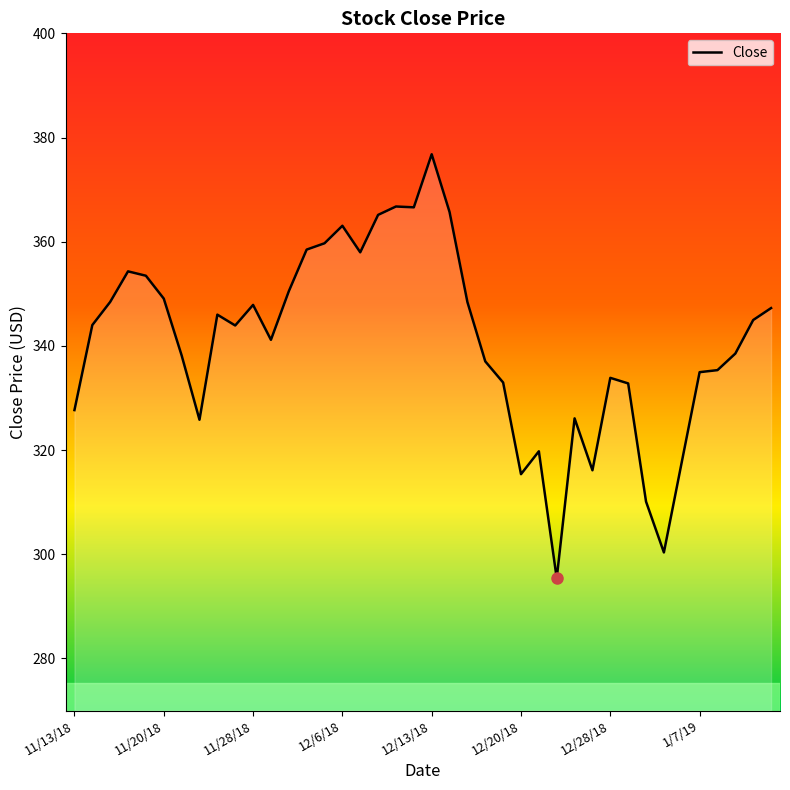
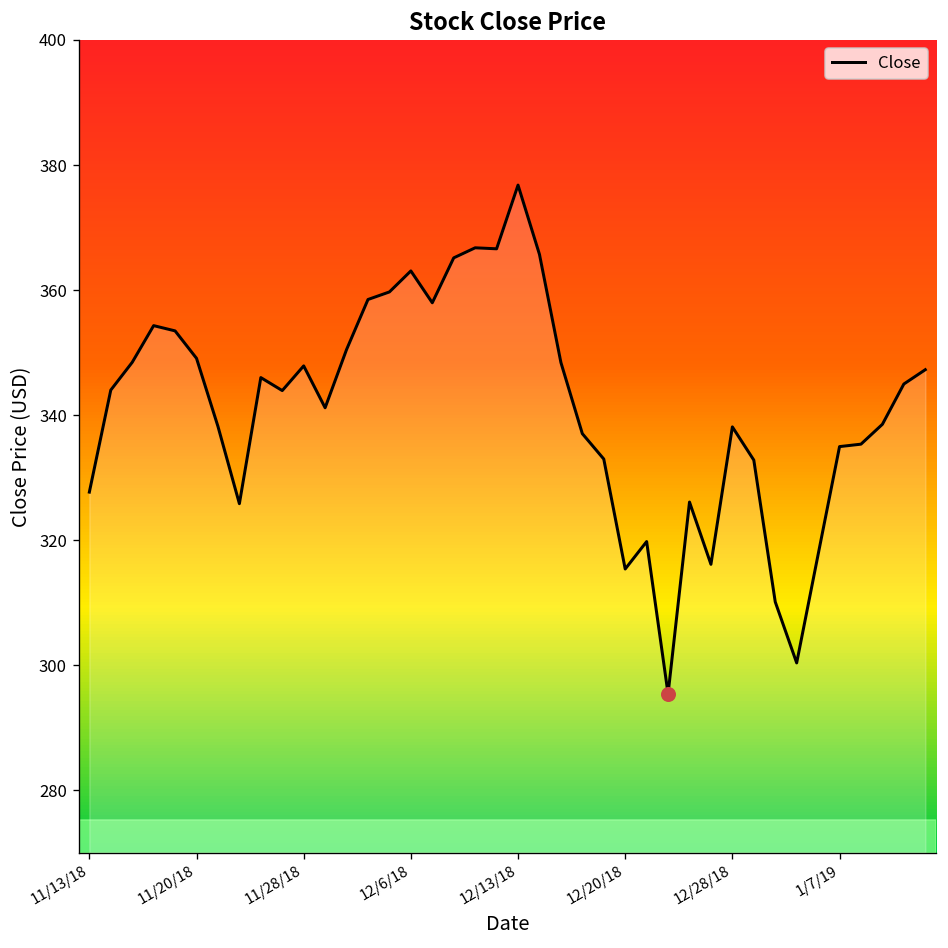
Close, 12/28/18: 334 -> 338
